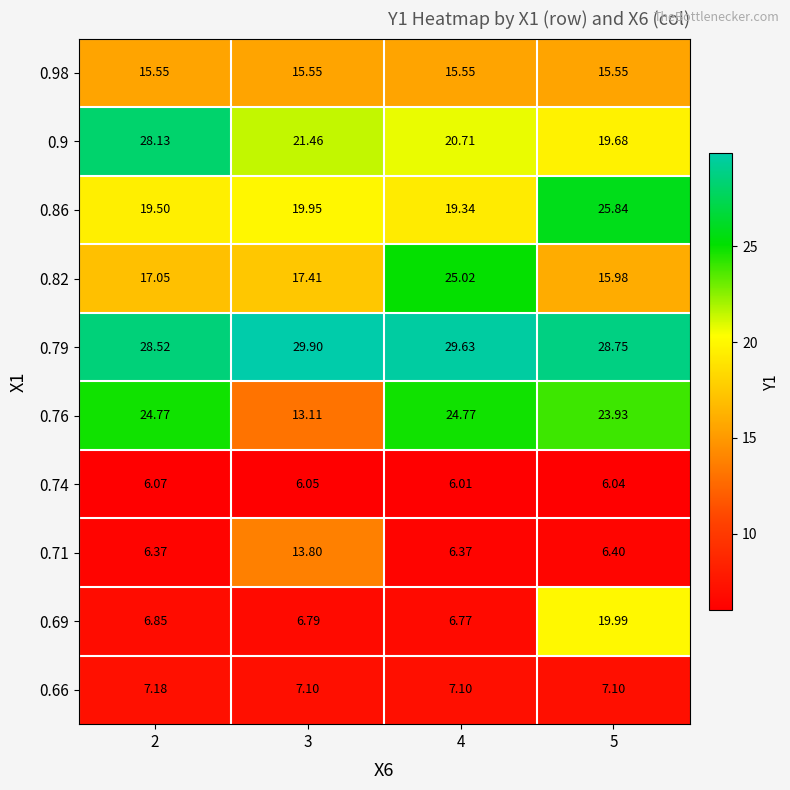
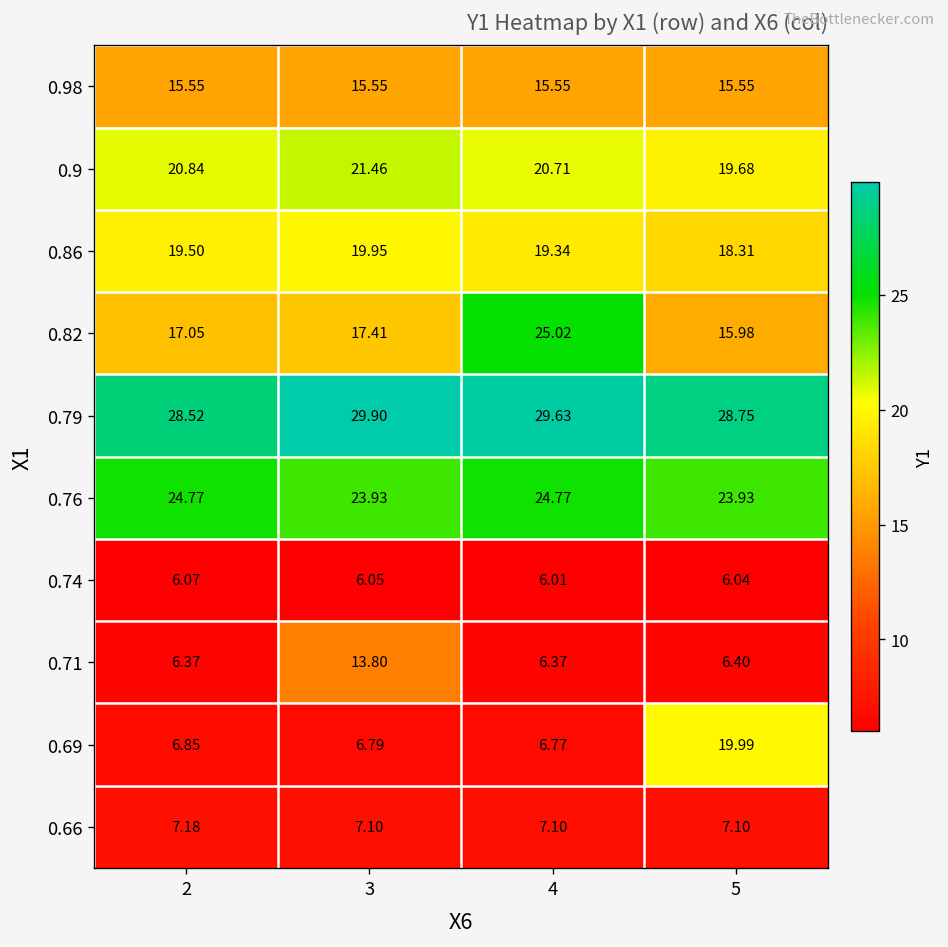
0.9, 2: 28.13 -> 20.84
0.86, 5: 25.84 -> 18.31
0.76, 3: 13.11 -> 23.93
